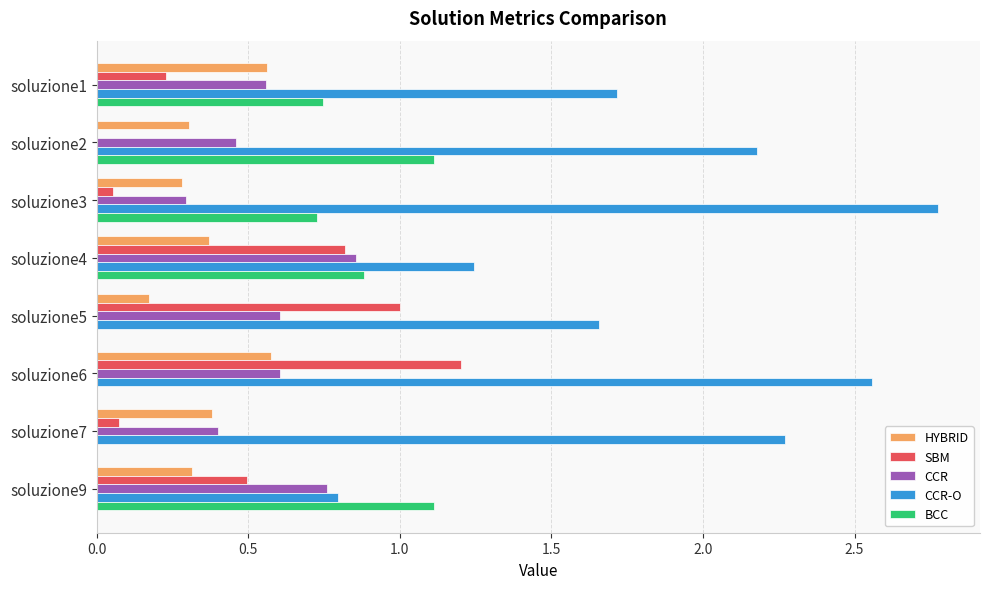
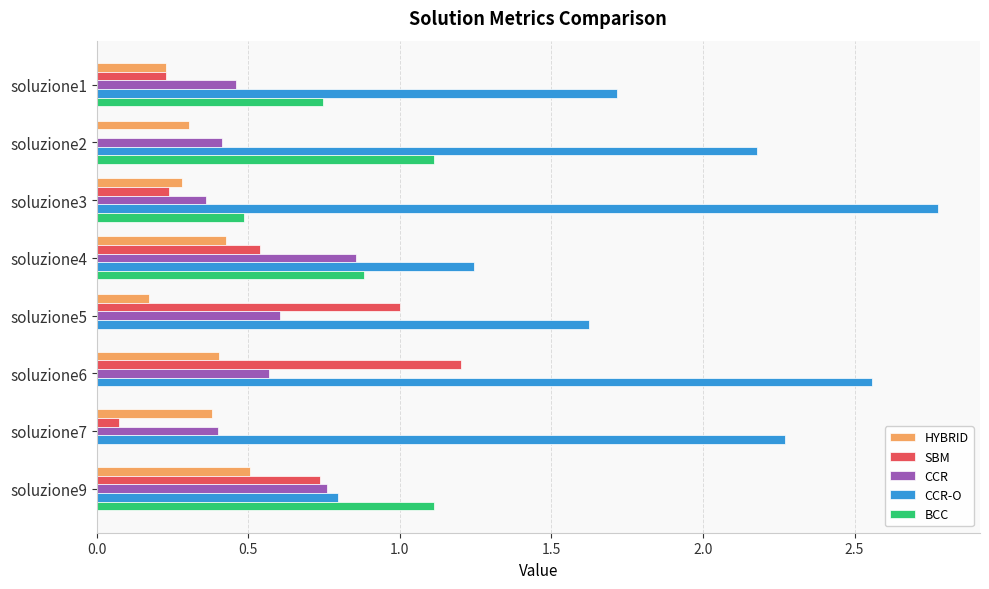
HYBRID, soluzione1: 0.56 -> 0.23
CCR, soluzione1: 0.56 -> 0.46
CCR, soluzione2: 0.46 -> 0.41
SBM, soluzione3: 0.05 -> 0.24
CCR, soluzione3: 0.30 -> 0.36
BCC, soluzione3: 0.73 -> 0.49
HYBRID, soluzione4: 0.37 -> 0.43
SBM, soluzione4: 0.82 -> 0.54
CCR-O, soluzione5: 1.66 -> 1.62
HYBRID, soluzione6: 0.57 -> 0.40
CCR, soluzione6: 0.60 -> 0.57
HYBRID, soluzione9: 0.31 -> 0.51
SBM, soluzione9: 0.50 -> 0.74
